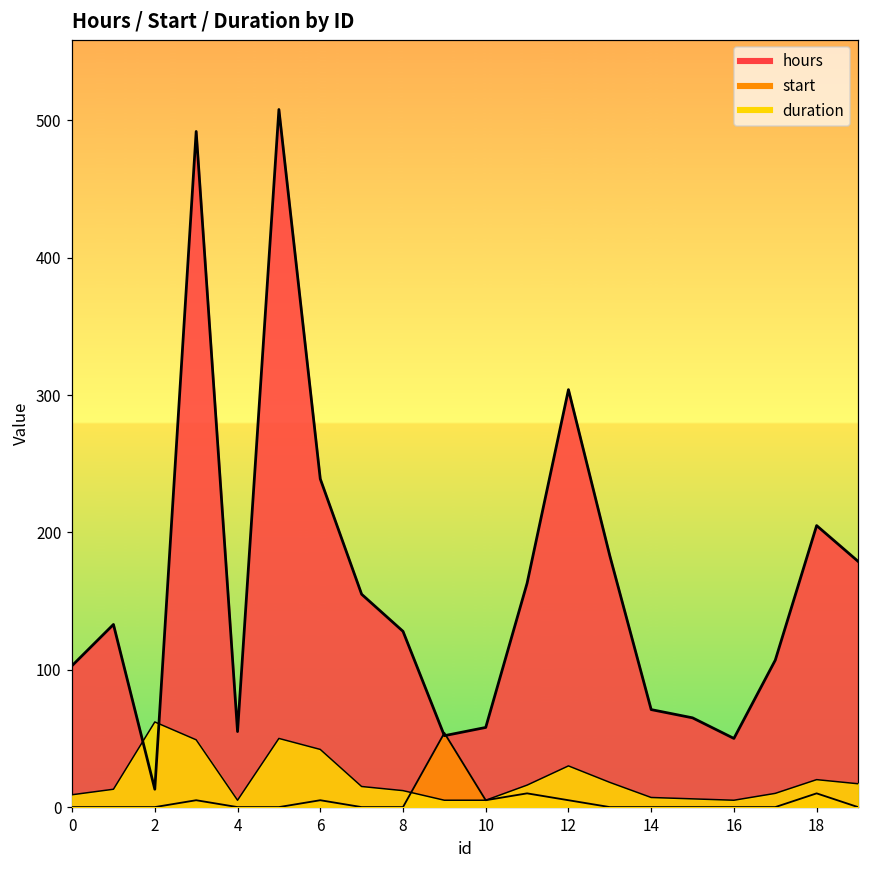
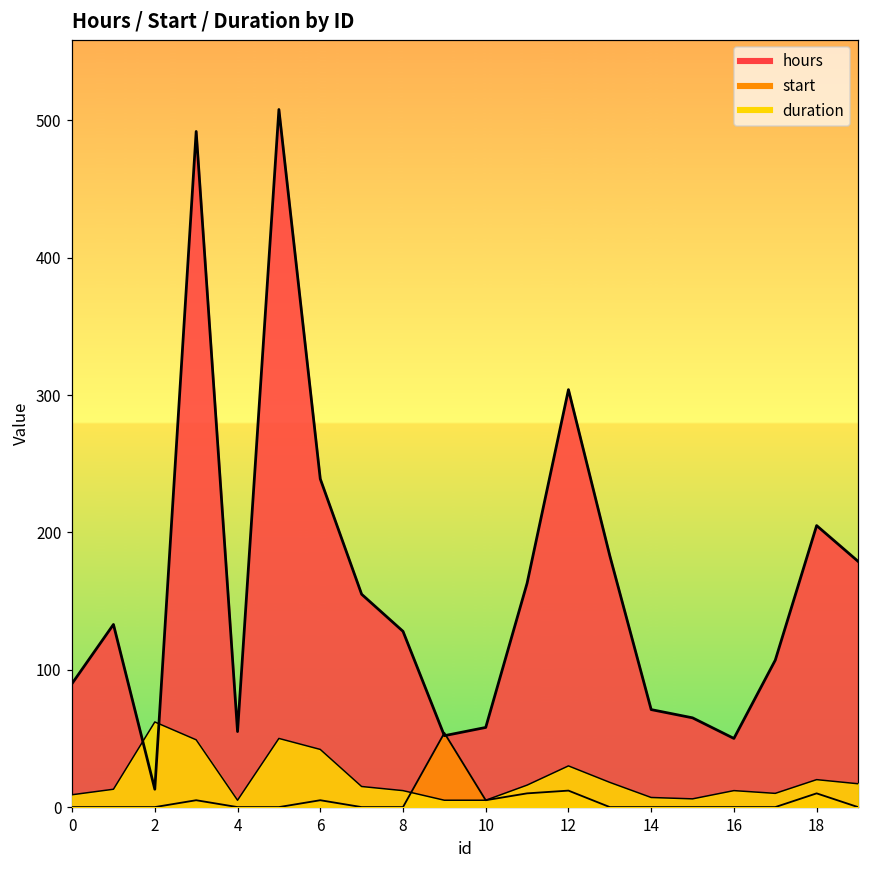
hours, 0: 103 -> 90
start, 12: 5 -> 12
duration, 16: 5 -> 12
